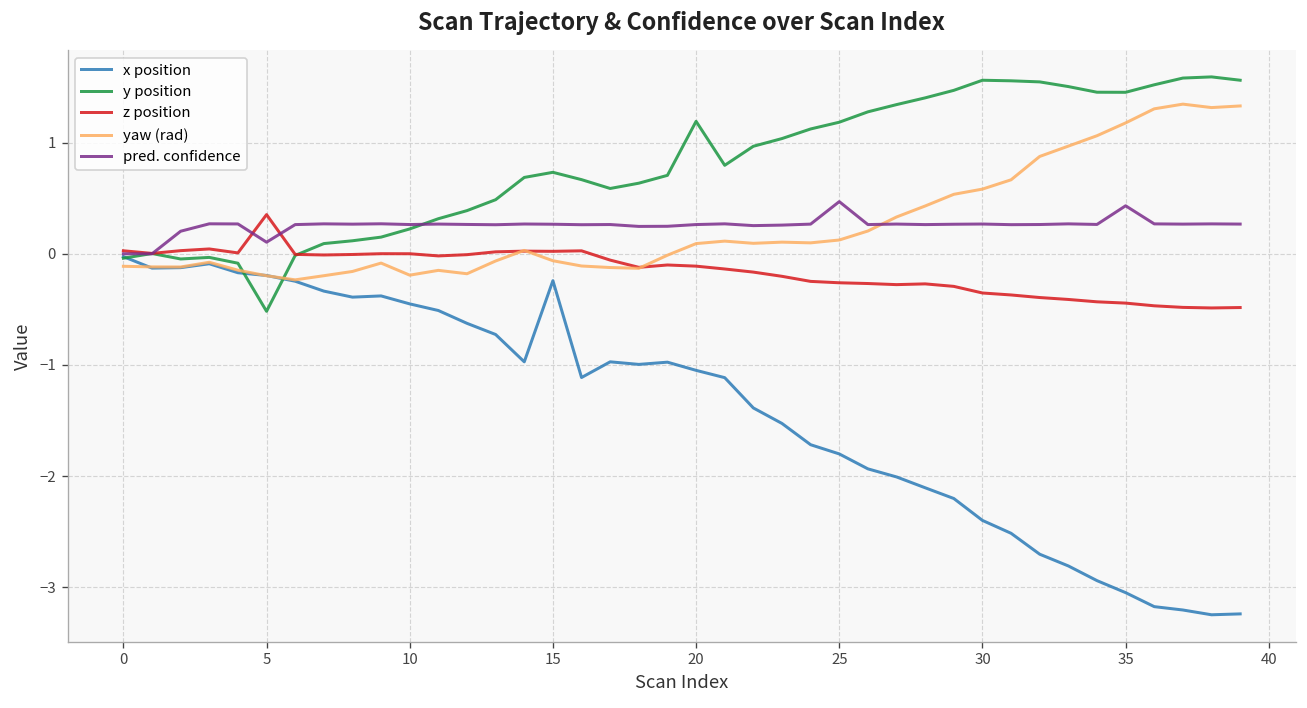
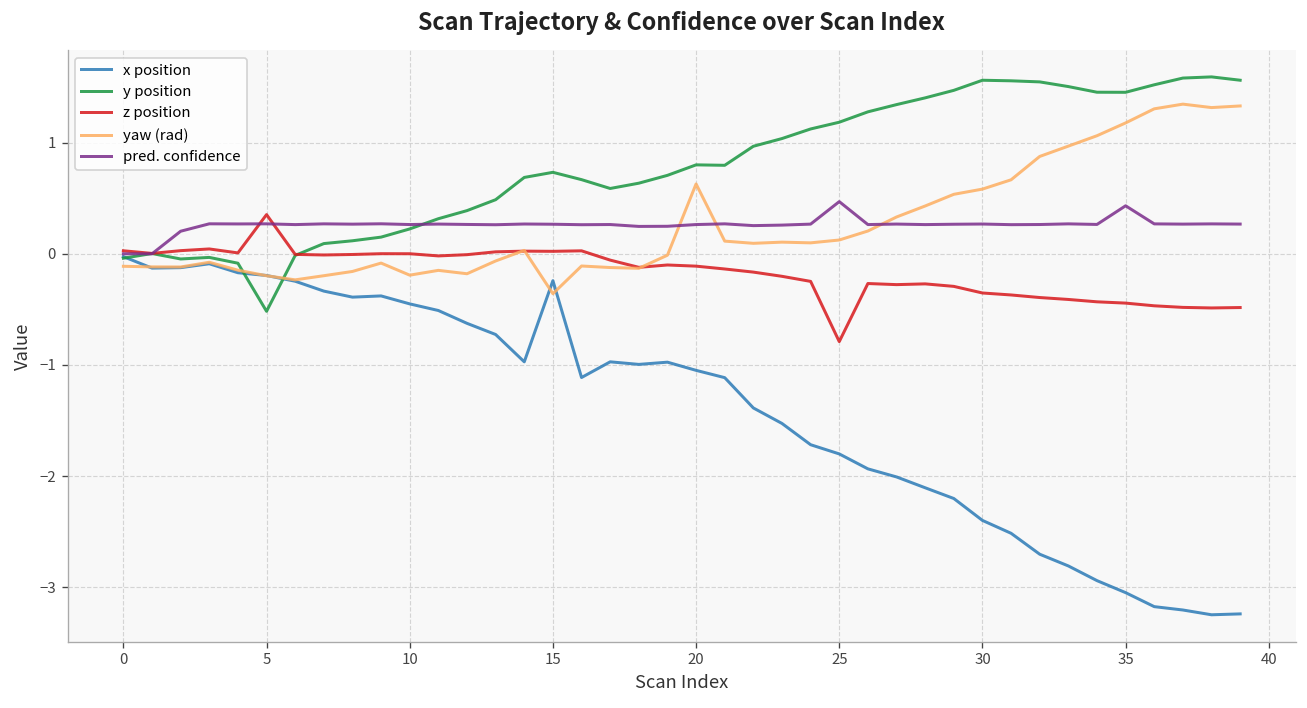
pred. confidence, 5: 0.1 -> 0.3
yaw (rad), 15: -0.1 -> -0.4
y position, 20: 1.2 -> 0.8
yaw (rad), 20: 0.1 -> 0.6
z position, 25: -0.3 -> -0.8
